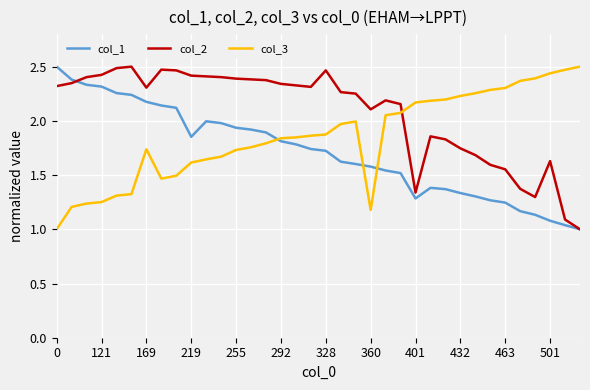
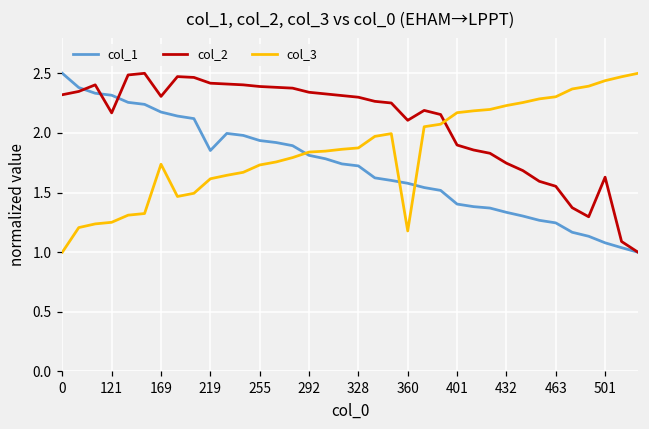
col_2, 121: 2.42 -> 2.17
col_2, 328: 2.47 -> 2.30
col_1, 401: 1.28 -> 1.40
col_2, 401: 1.34 -> 1.90
